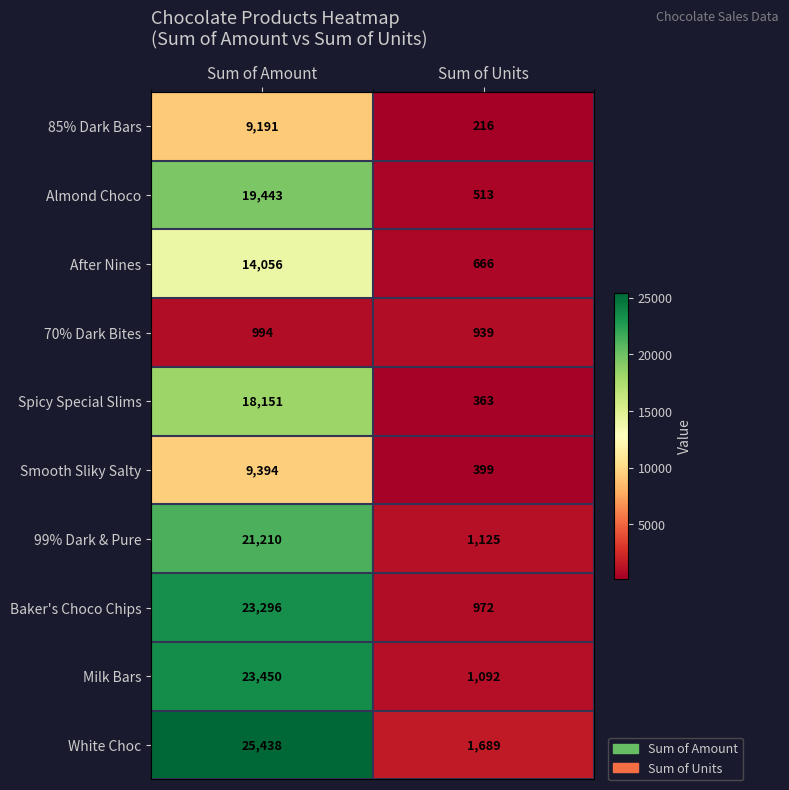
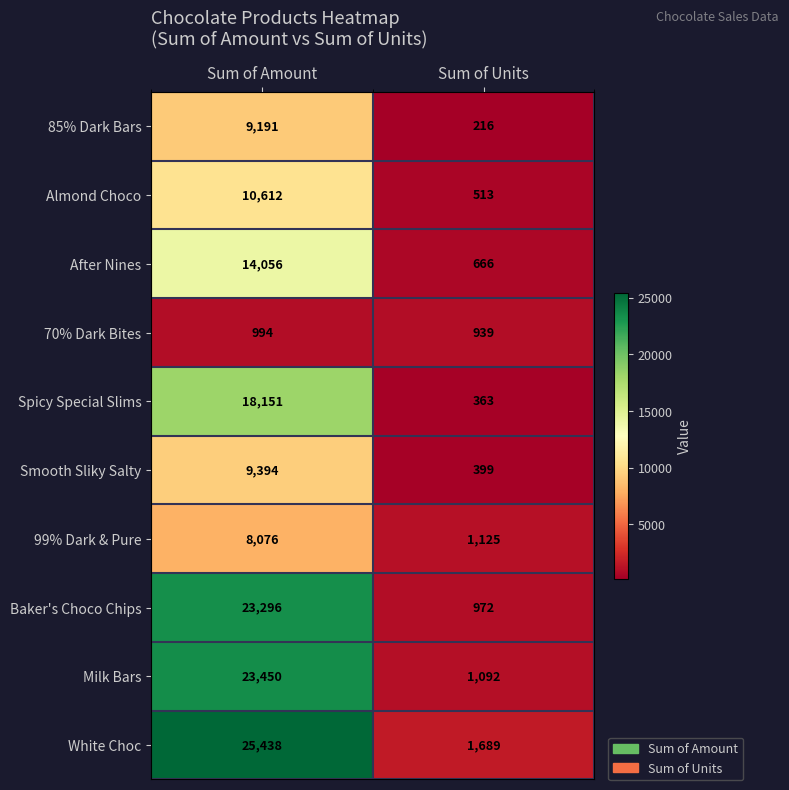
Almond Choco, Sum of Amount: 19,443 -> 10,612
99% Dark & Pure, Sum of Amount: 21,210 -> 8,076
